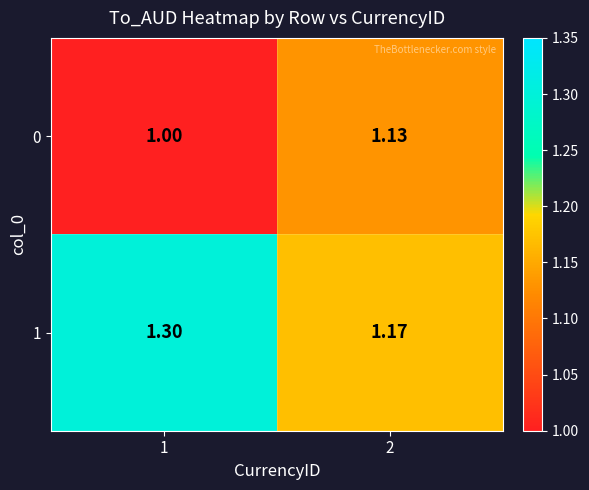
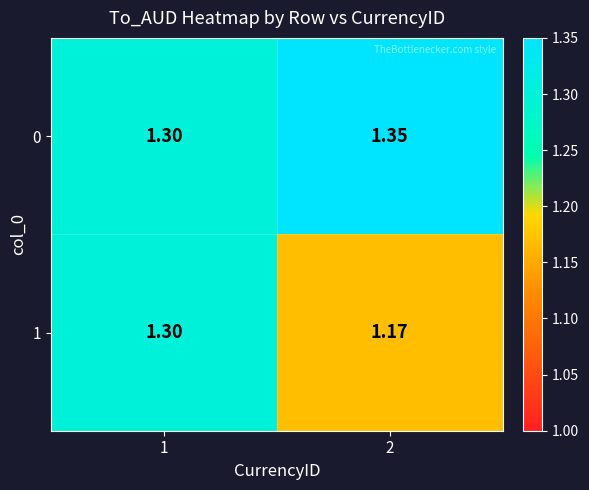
0, 1: 1.00 -> 1.30
0, 2: 1.13 -> 1.35
